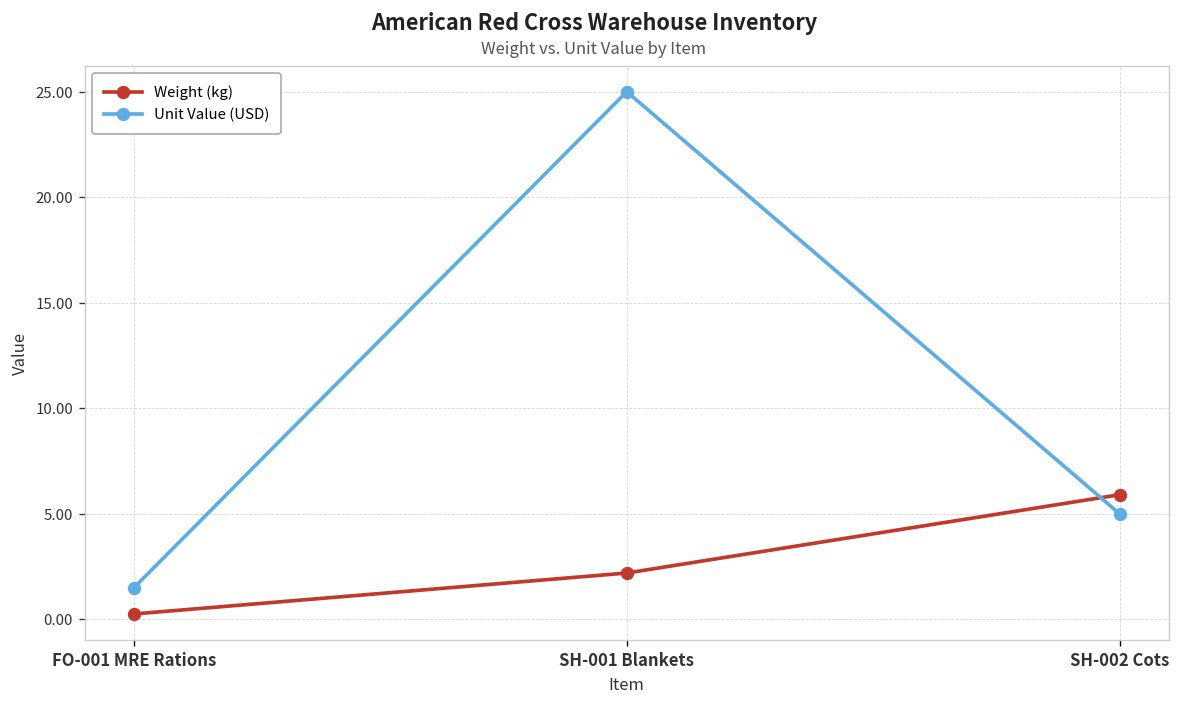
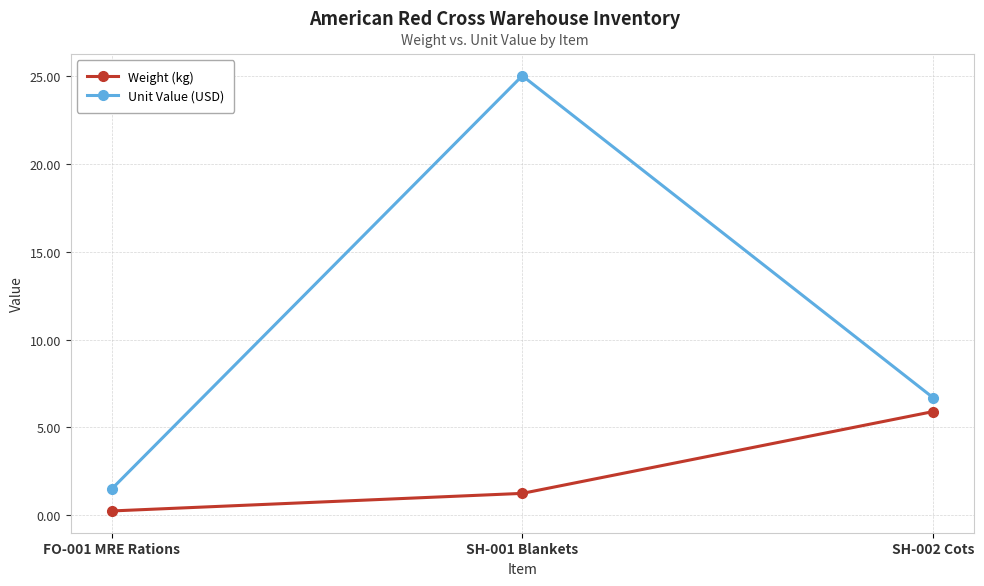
Weight (kg), SH-001 Blankets: 2.2 -> 1.3
Unit Value (USD), SH-002 Cots: 5.0 -> 6.7
